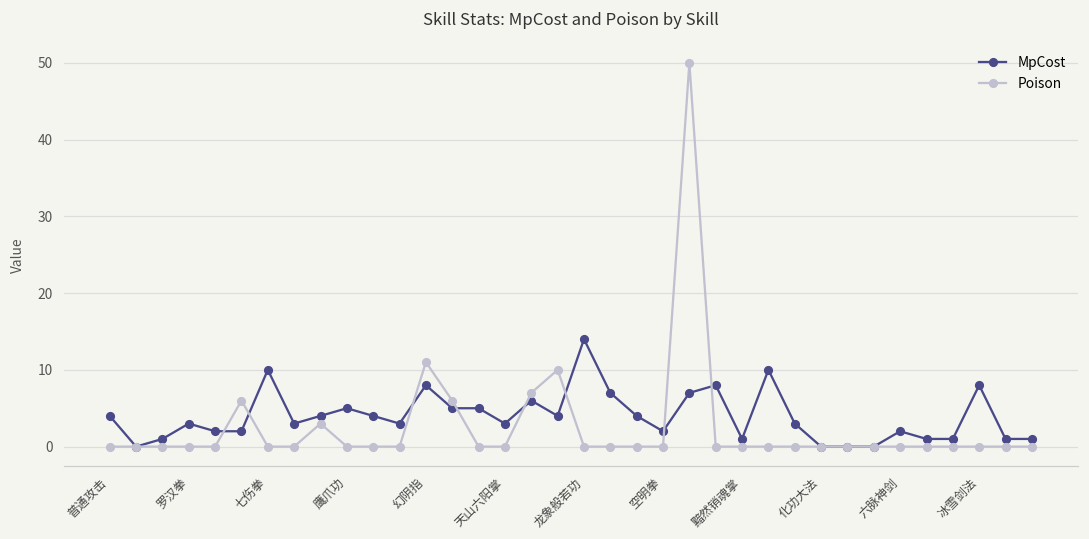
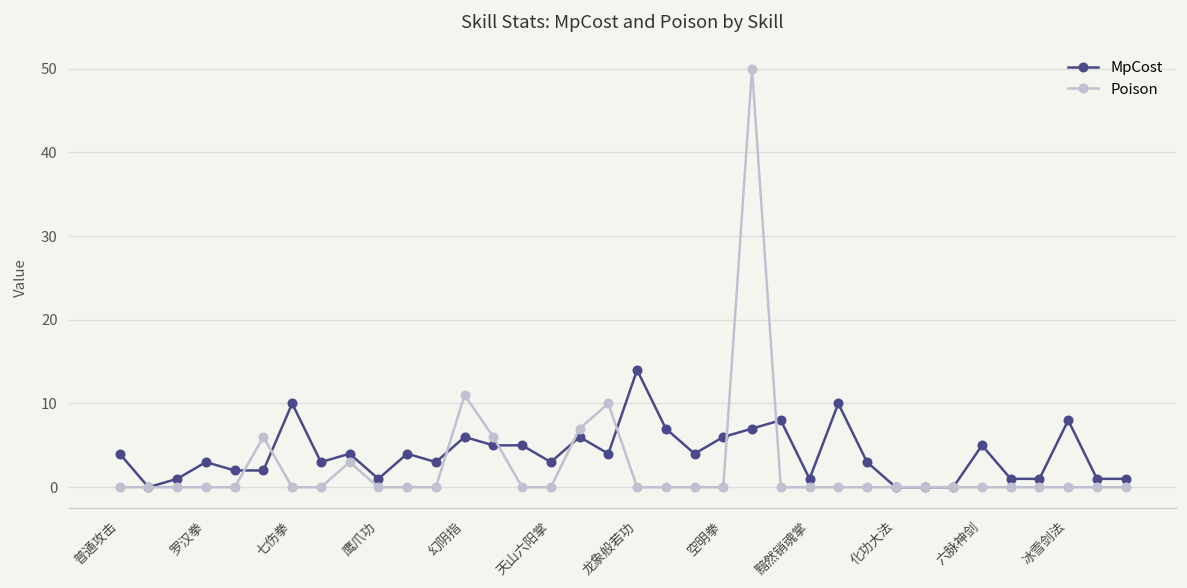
MpCost, 鹰爪功: 5 -> 1
MpCost, 幻阴指: 8 -> 6
MpCost, 空明拳: 2 -> 6
MpCost, 六脉神剑: 2 -> 5
